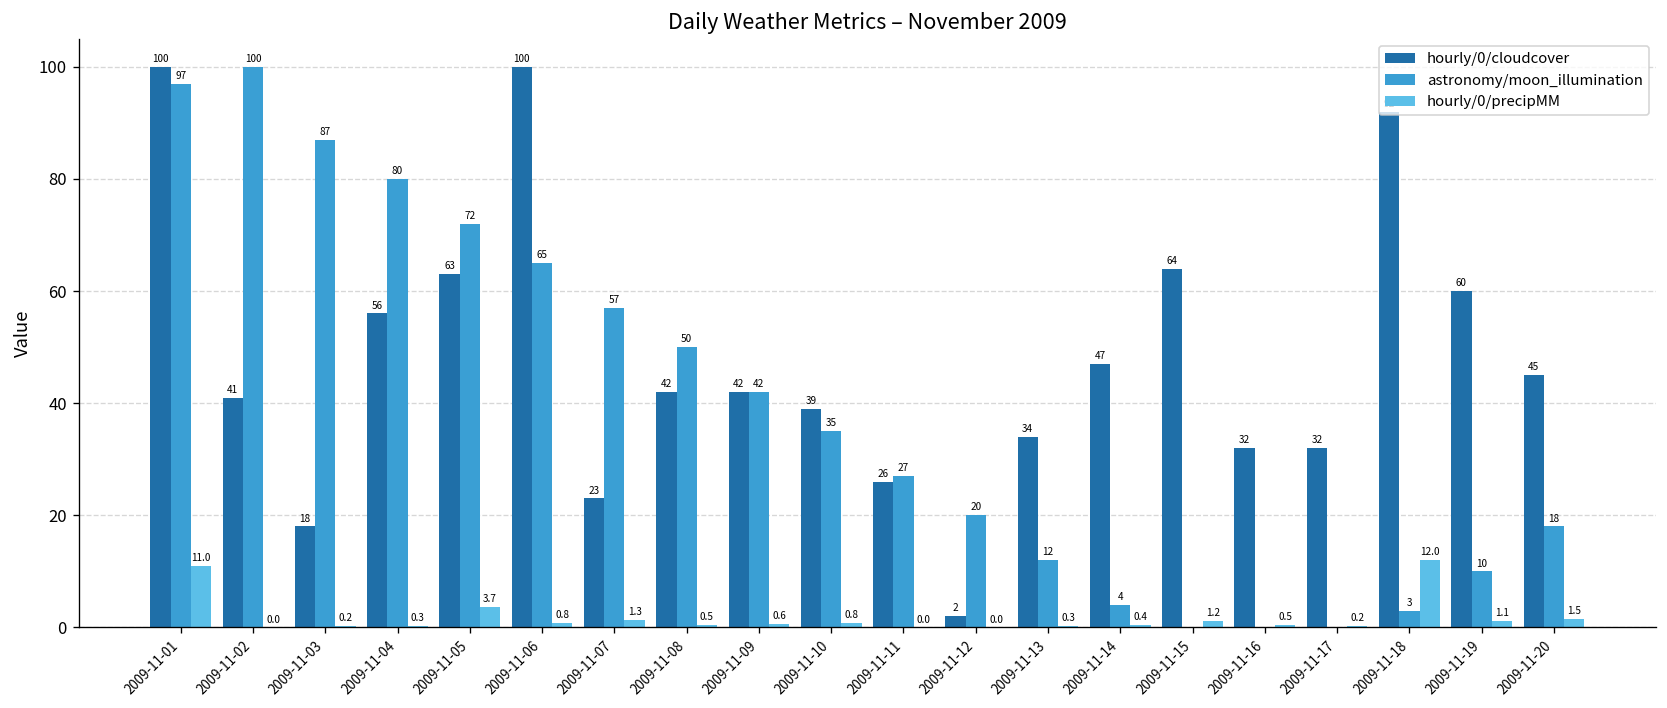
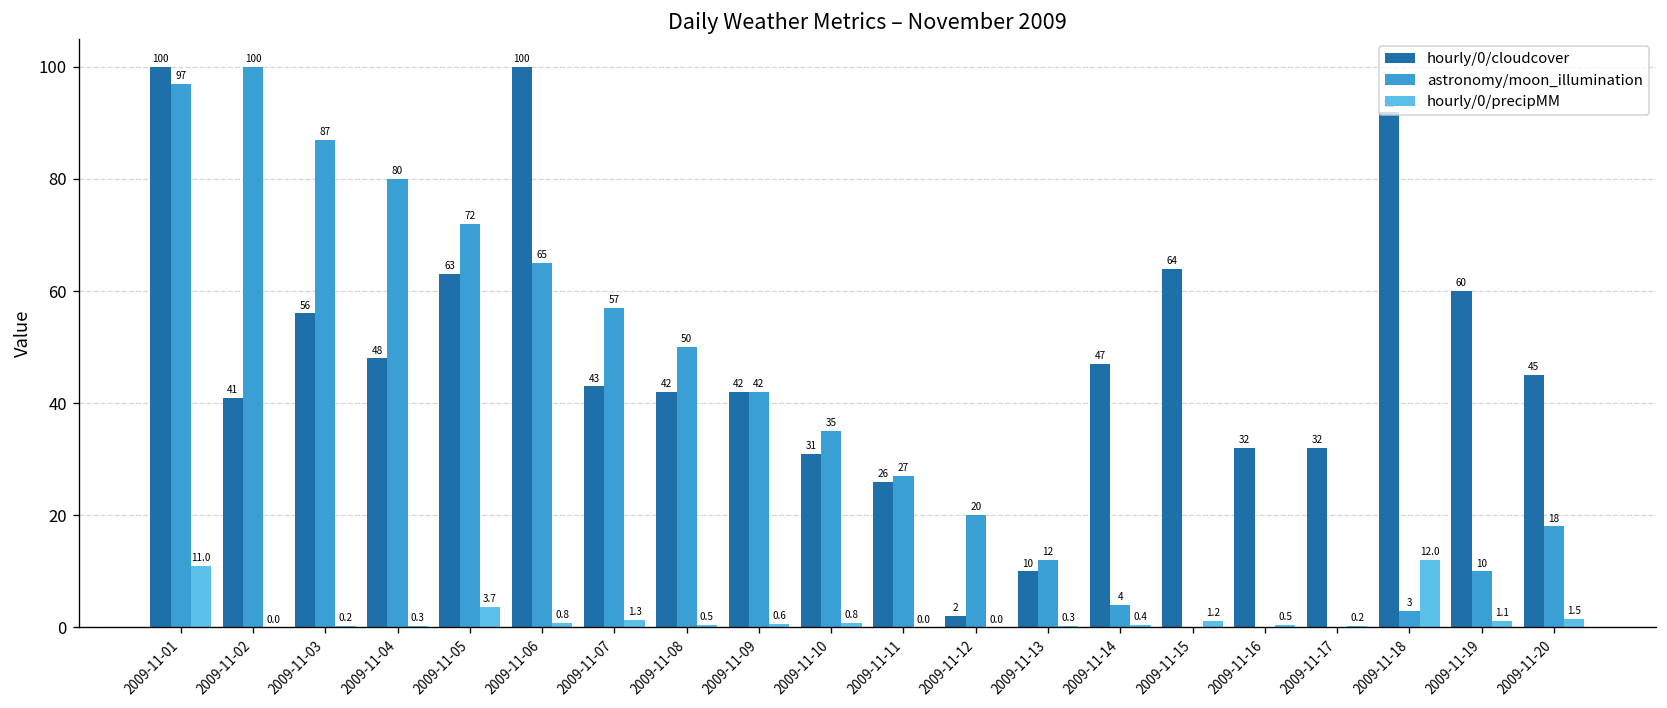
hourly/0/cloudcover, 2009-11-03: 18 -> 56
hourly/0/cloudcover, 2009-11-04: 56 -> 48
hourly/0/cloudcover, 2009-11-07: 23 -> 43
hourly/0/cloudcover, 2009-11-10: 39 -> 31
hourly/0/cloudcover, 2009-11-13: 34 -> 10
